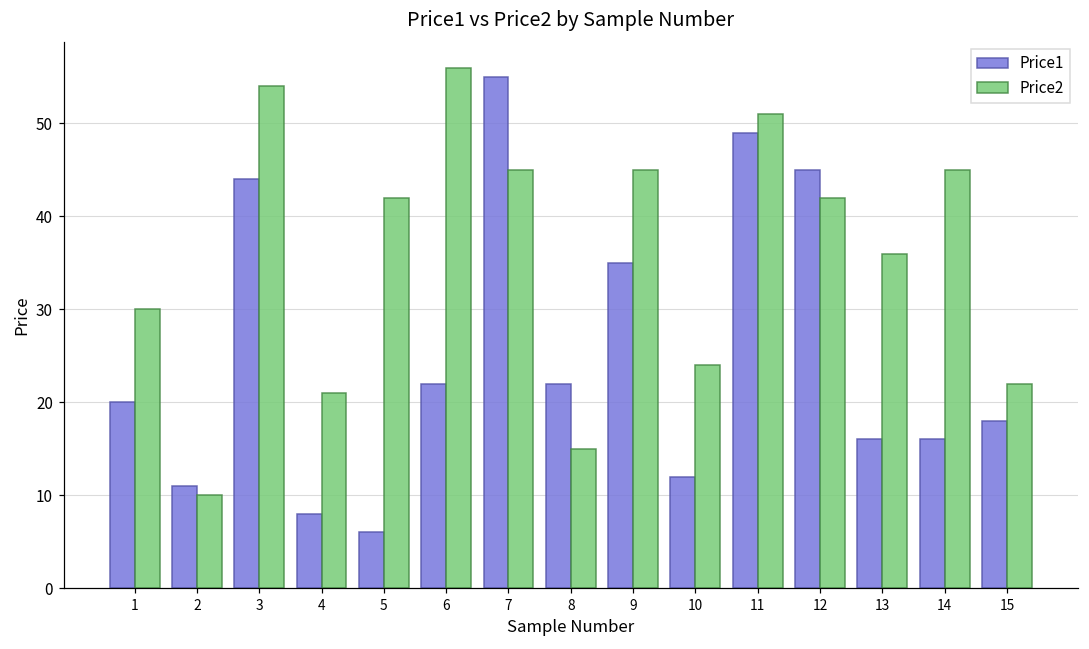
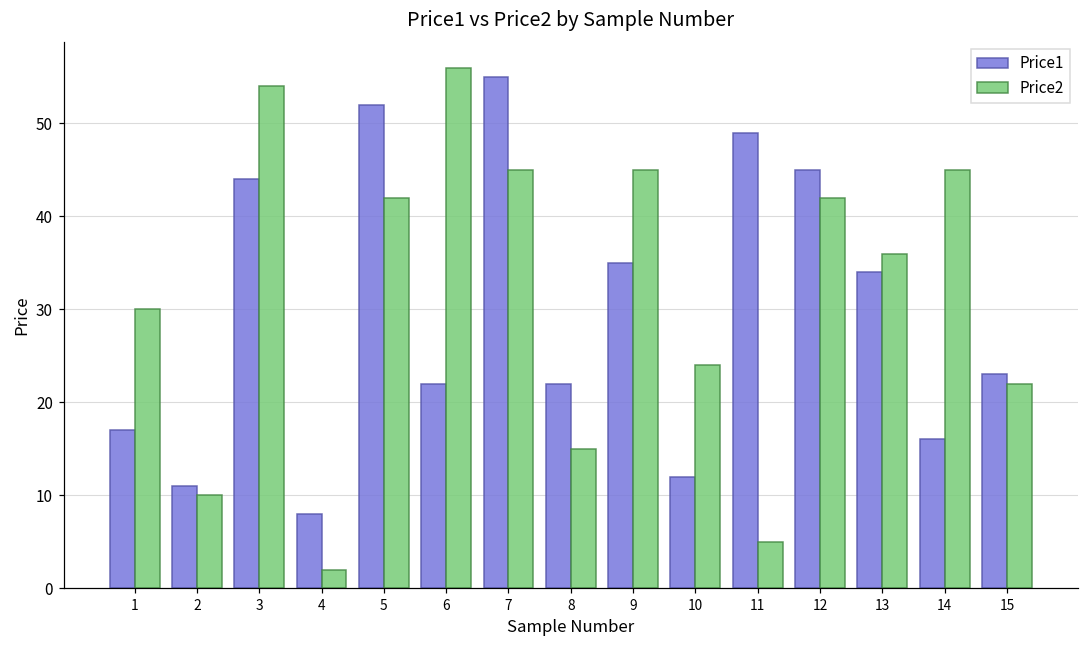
Price1, 1: 20 -> 17
Price2, 4: 21 -> 2
Price1, 5: 6 -> 52
Price2, 11: 51 -> 5
Price1, 13: 16 -> 34
Price1, 15: 18 -> 23
